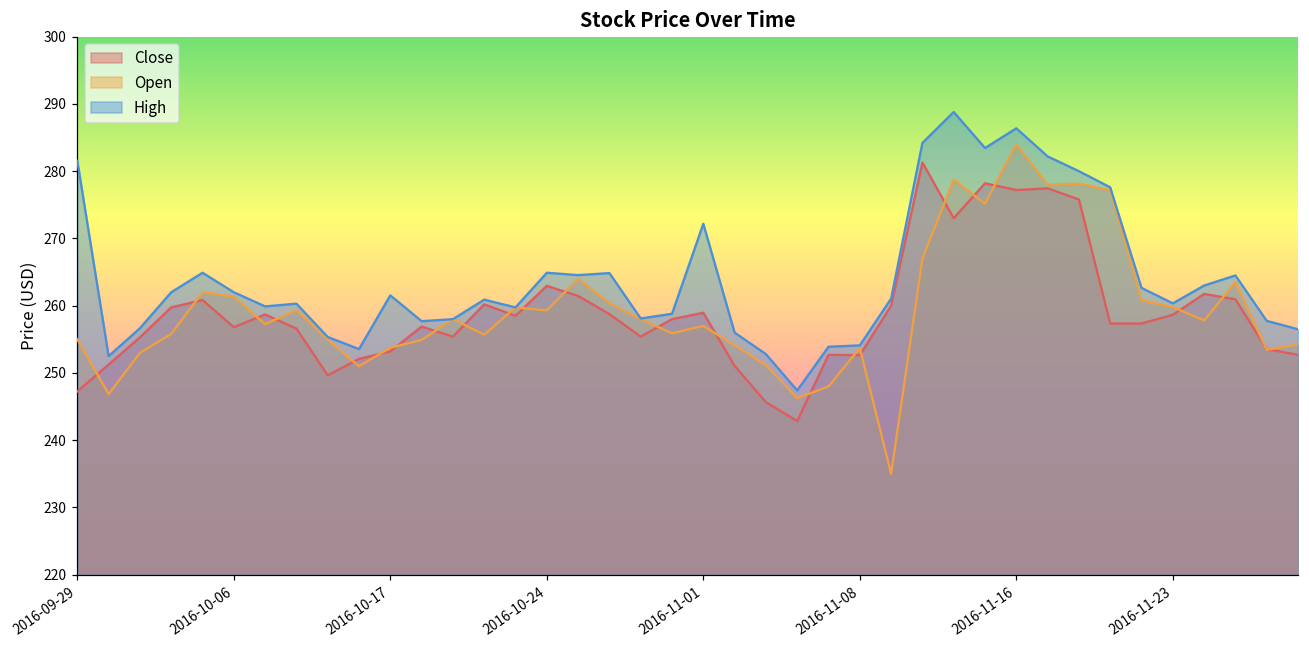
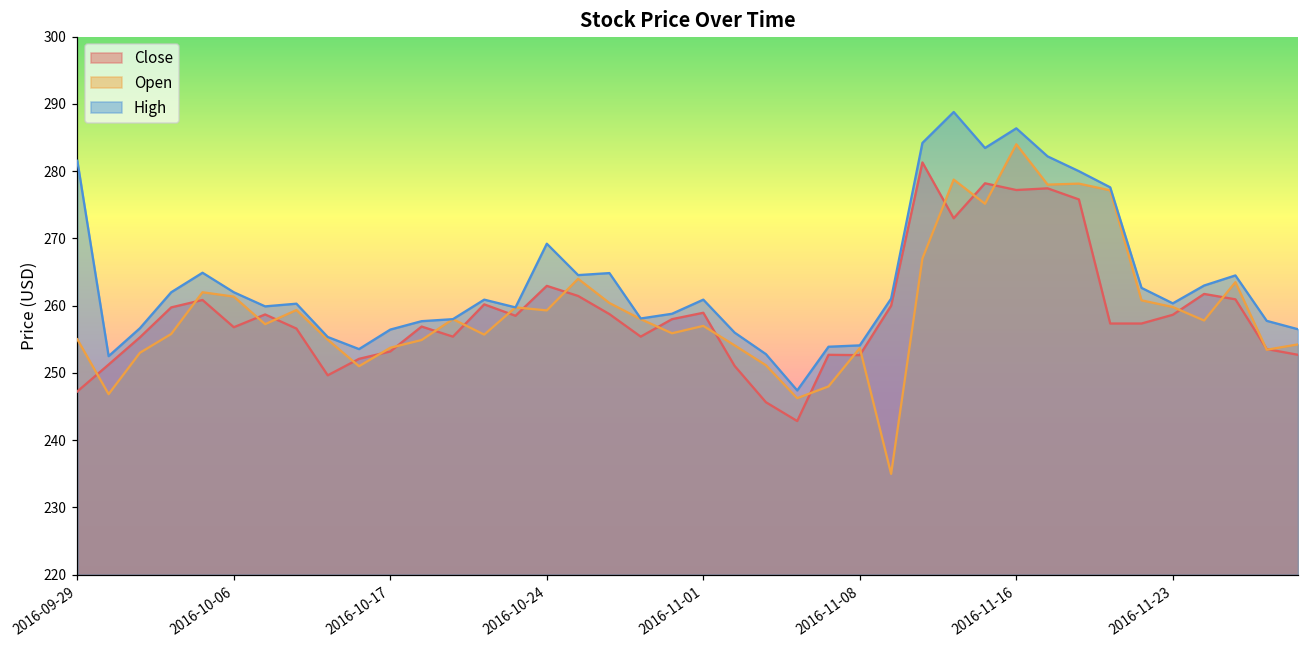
High, 2016-10-17: 262 -> 256
High, 2016-10-24: 265 -> 269
High, 2016-11-01: 272 -> 261
